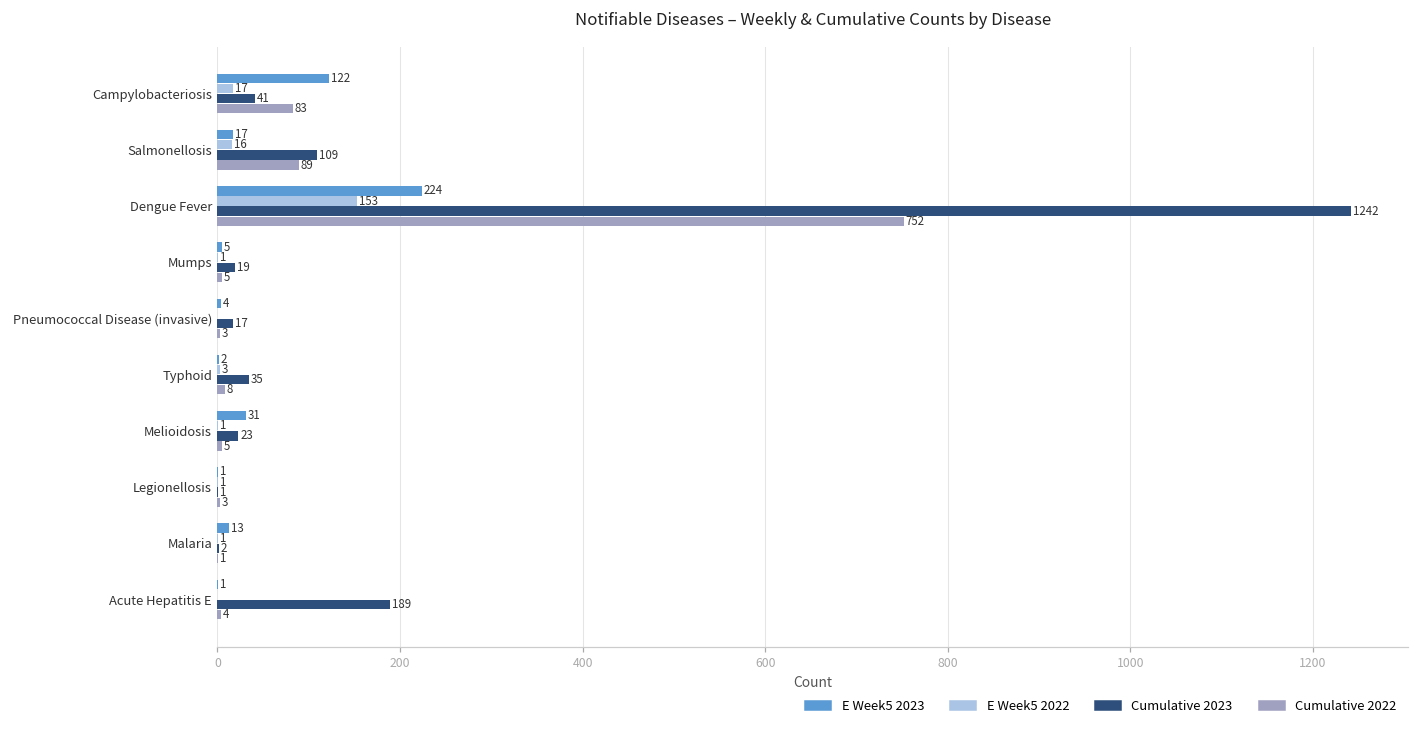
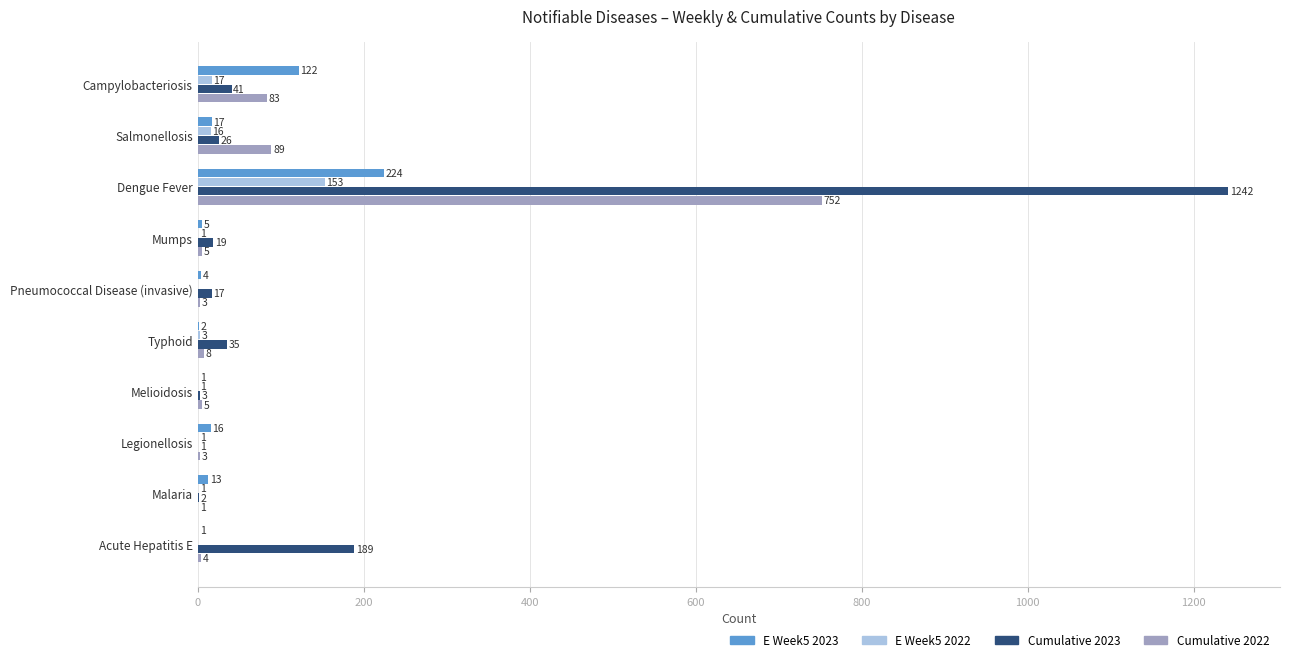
Cumulative 2023, Salmonellosis: 109 -> 26
E Week5 2023, Melioidosis: 31 -> 1
Cumulative 2023, Melioidosis: 23 -> 3
E Week5 2023, Legionellosis: 1 -> 16
